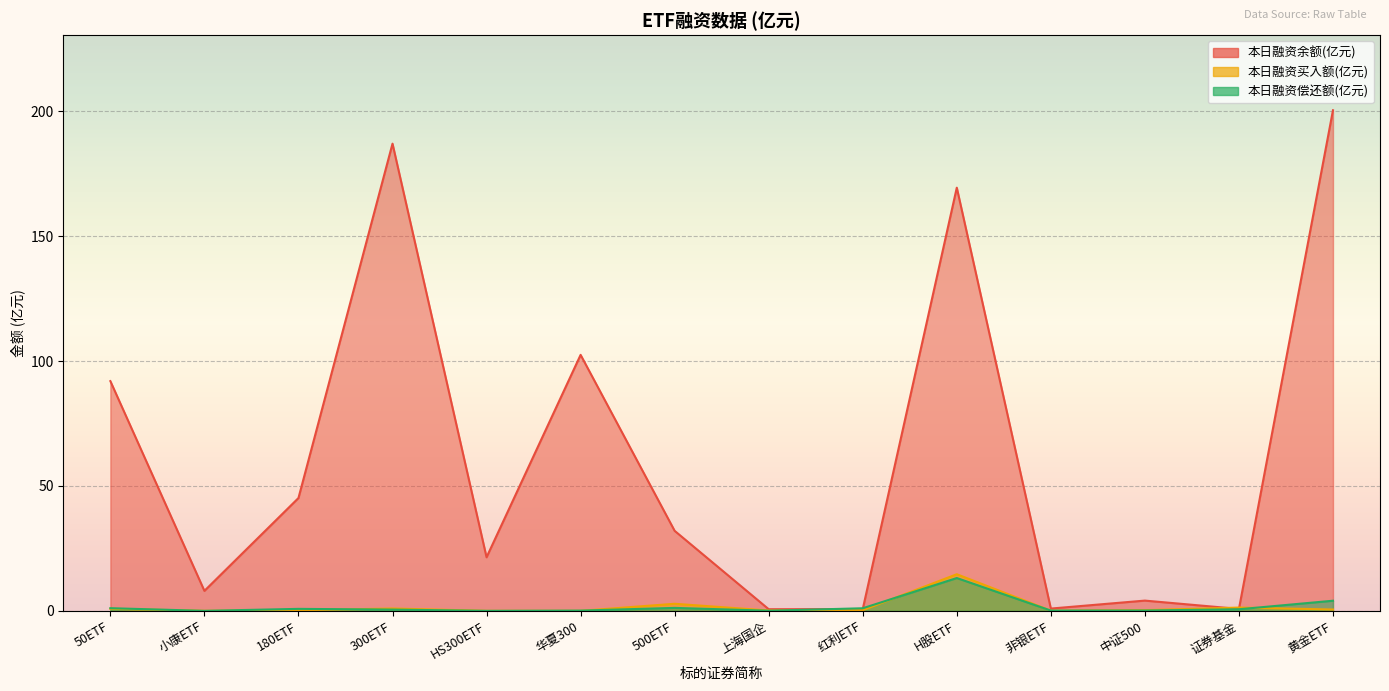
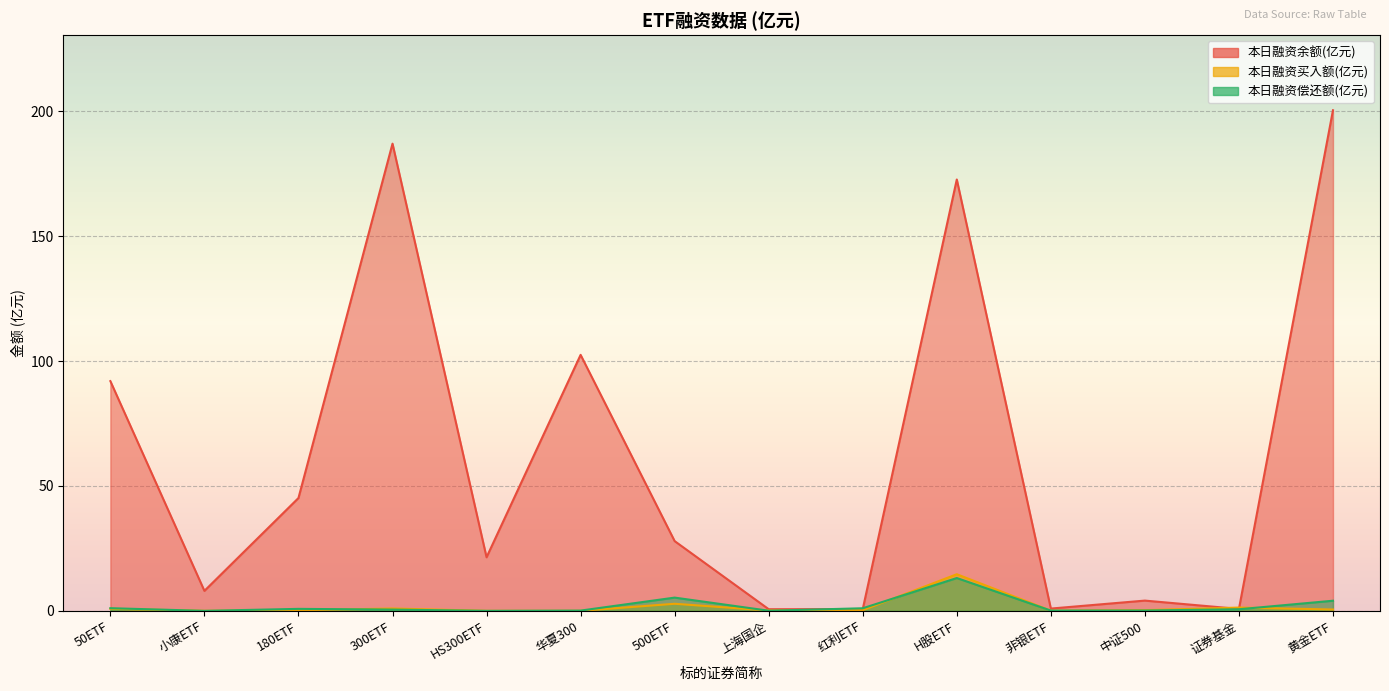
本日融资余额(亿元), 500ETF: 32 -> 28
本日融资偿还额(亿元), 500ETF: 1 -> 5
本日融资余额(亿元), H股ETF: 169 -> 173
